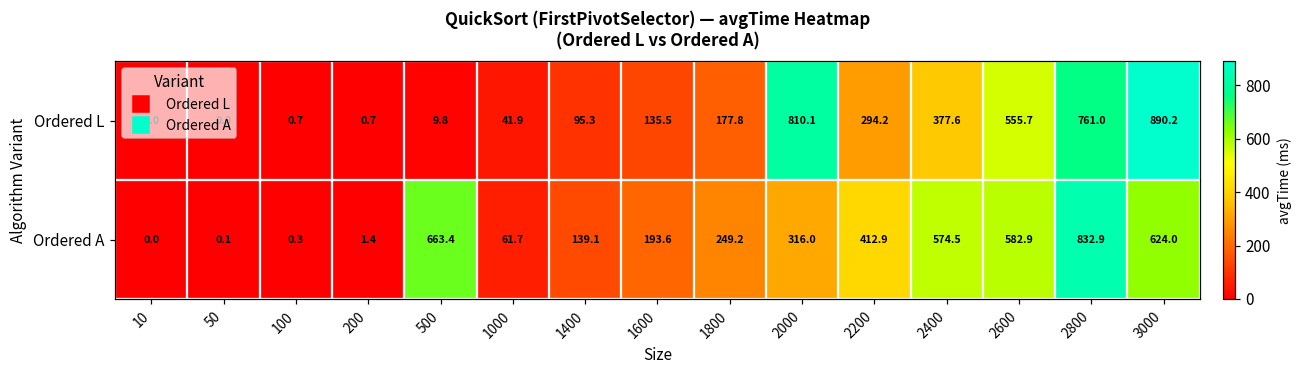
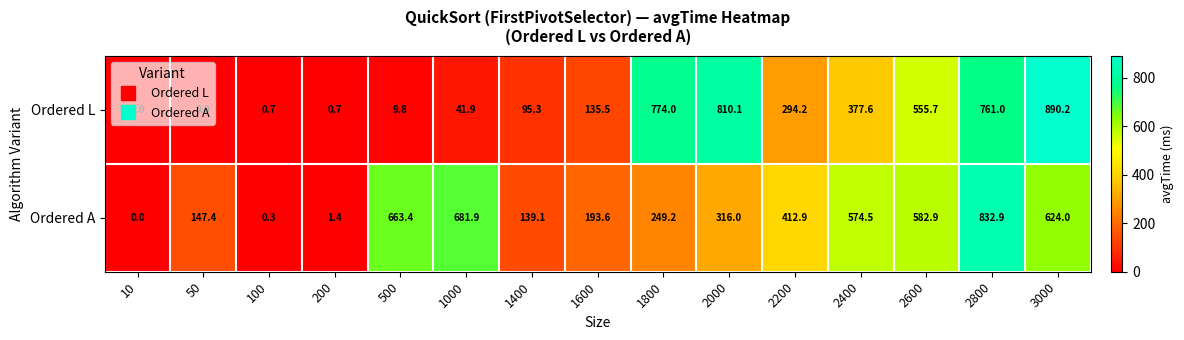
Ordered L, 1800: 177.8 -> 774.0
Ordered A, 50: 0.1 -> 147.4
Ordered A, 1000: 61.7 -> 681.9
